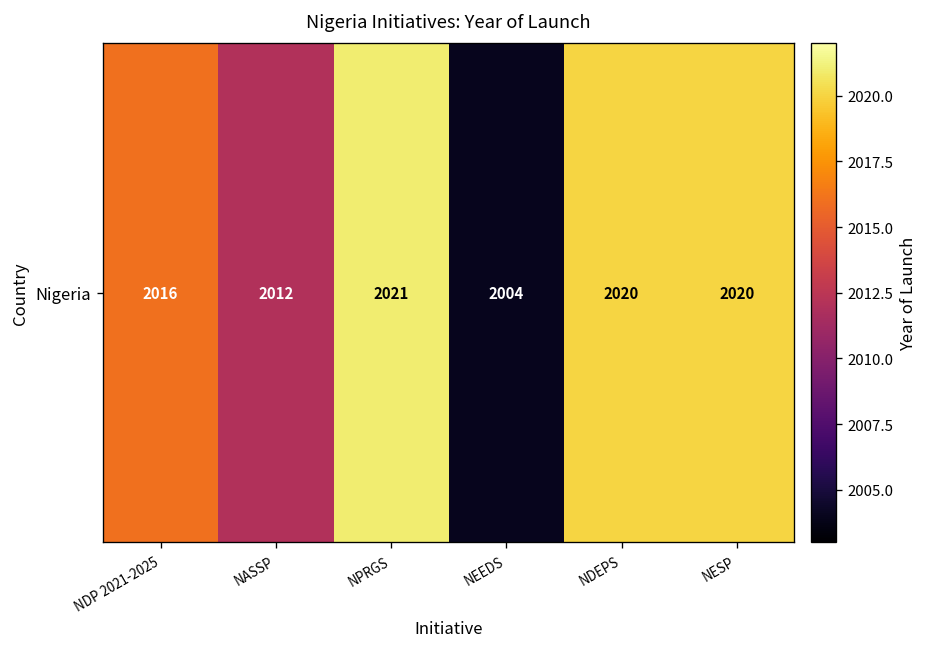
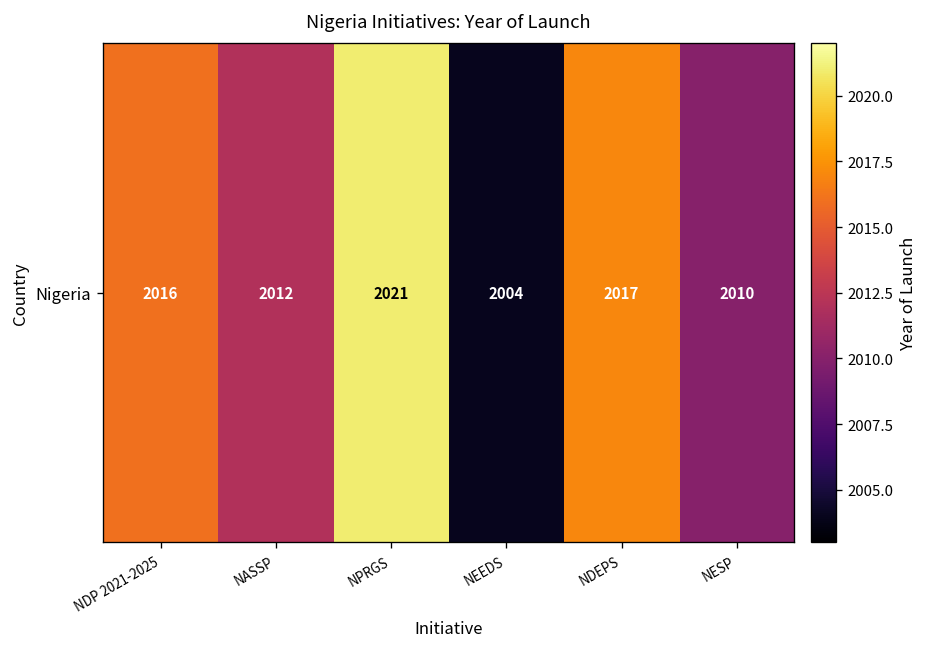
Nigeria, NDEPS: 2020 -> 2017
Nigeria, NESP: 2020 -> 2010
